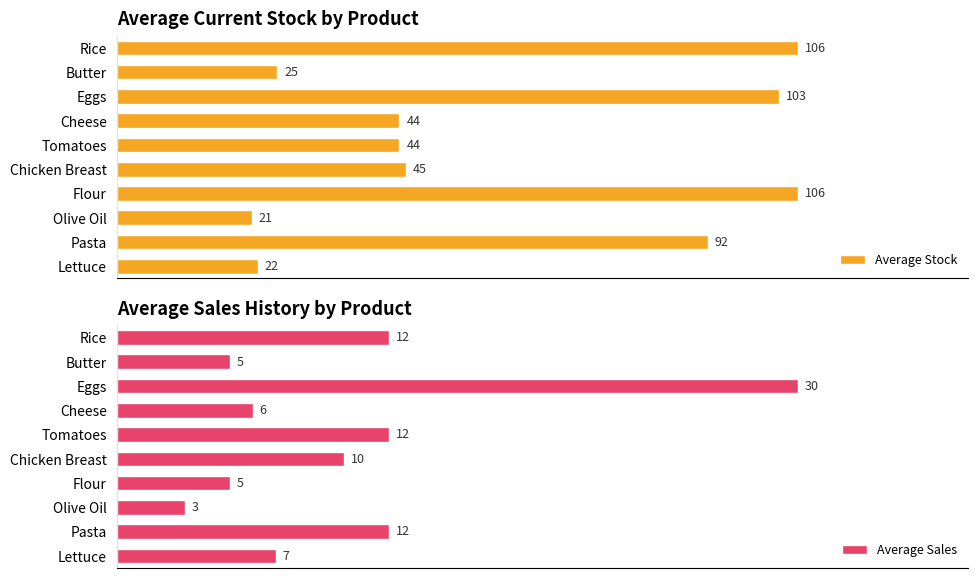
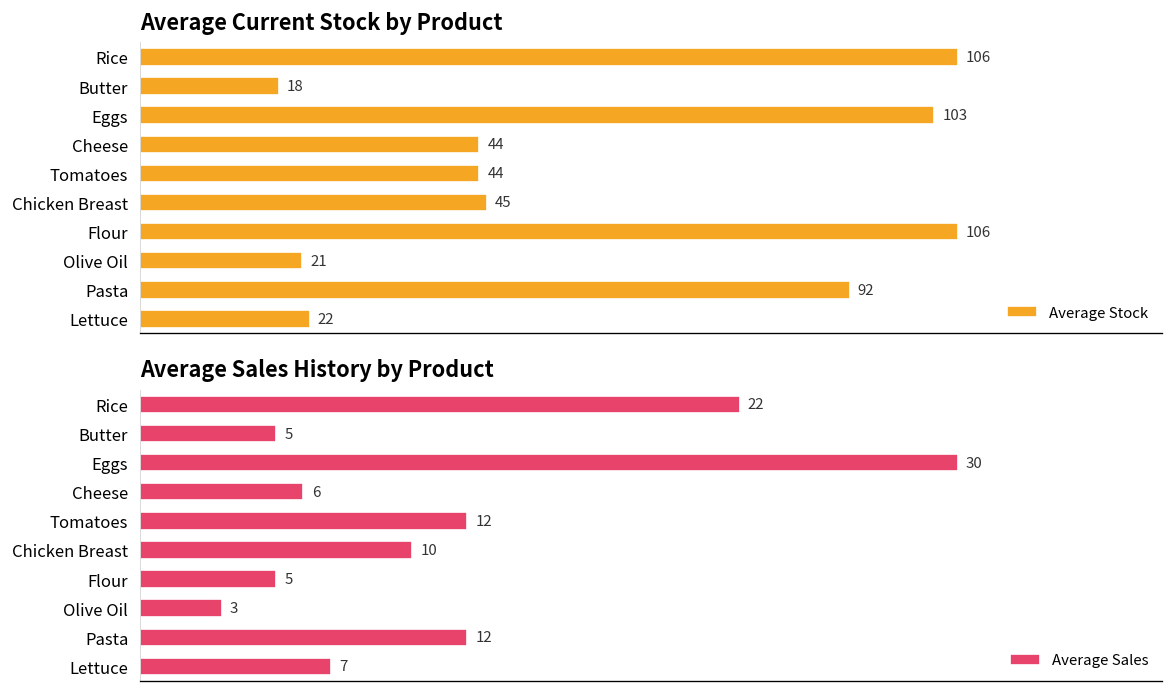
Average Current Stock by Product, Butter: 25 -> 18
Average Sales History by Product, Rice: 12 -> 22
